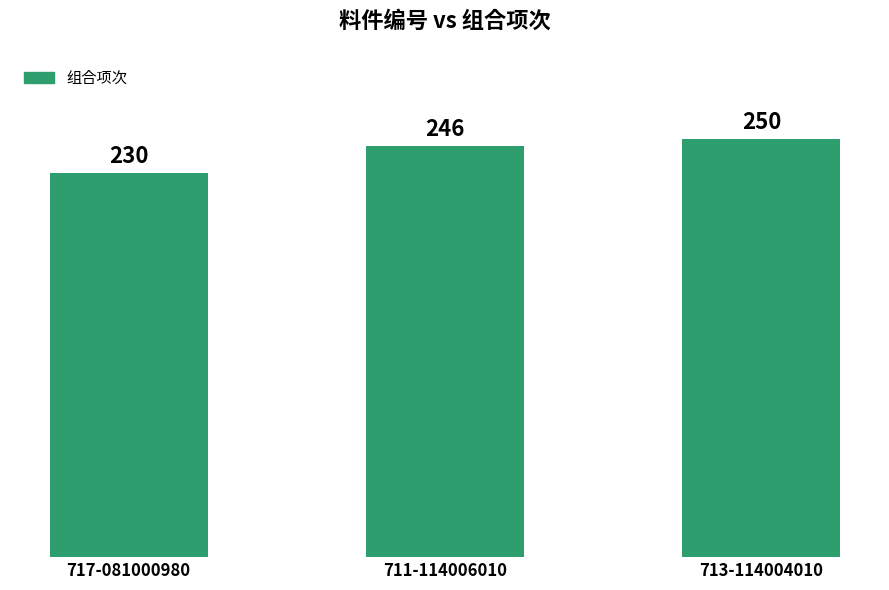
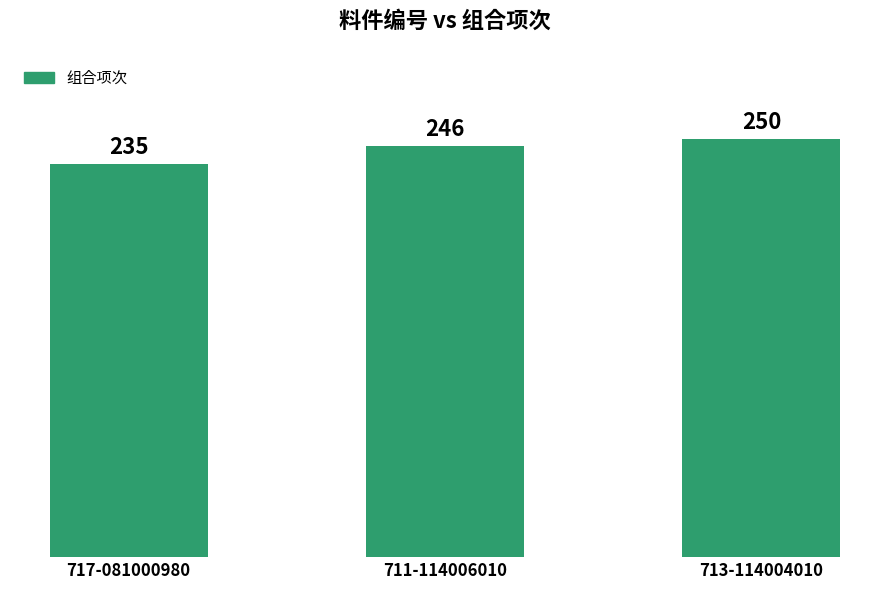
717-081000980: 230 -> 235
